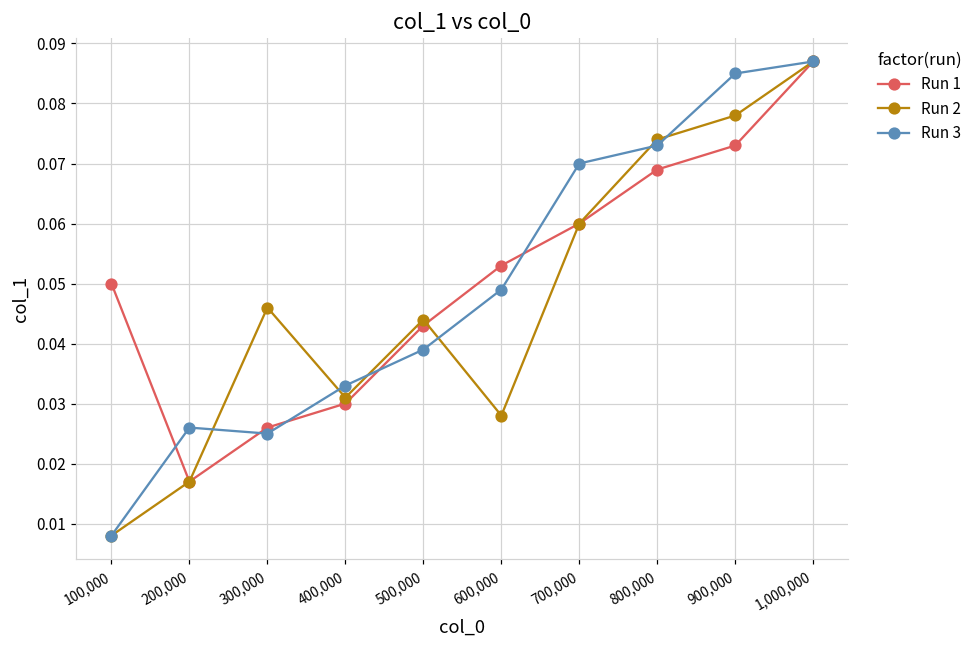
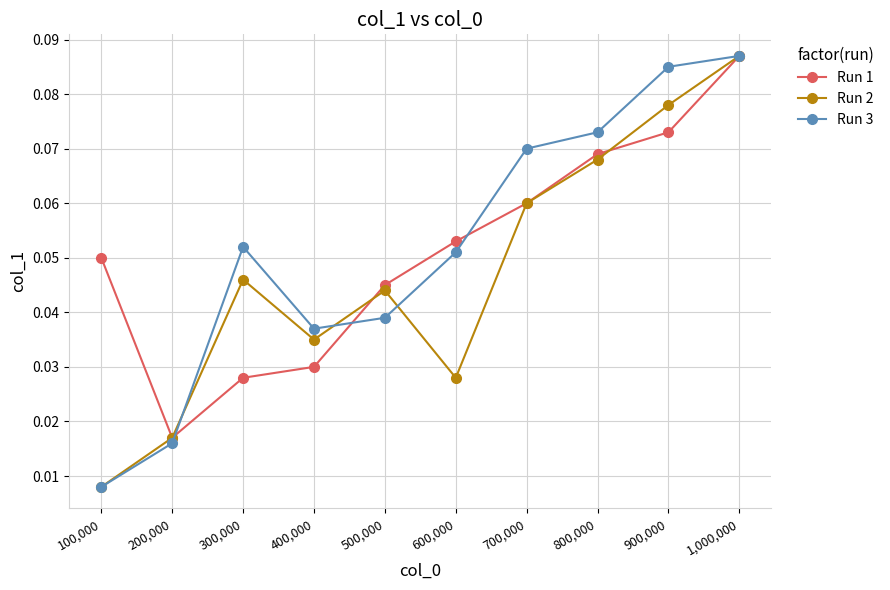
Run 3, 200,000: 0.026 -> 0.016
Run 1, 300,000: 0.026 -> 0.028
Run 3, 300,000: 0.025 -> 0.052
Run 2, 400,000: 0.031 -> 0.035
Run 3, 400,000: 0.033 -> 0.037
Run 1, 500,000: 0.043 -> 0.045
Run 3, 600,000: 0.049 -> 0.051
Run 2, 800,000: 0.074 -> 0.068
